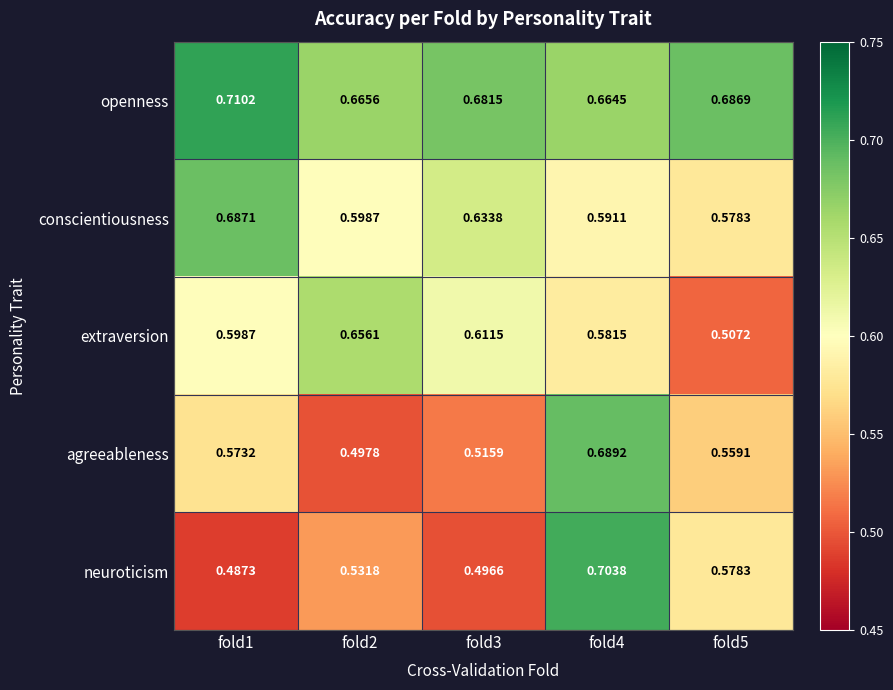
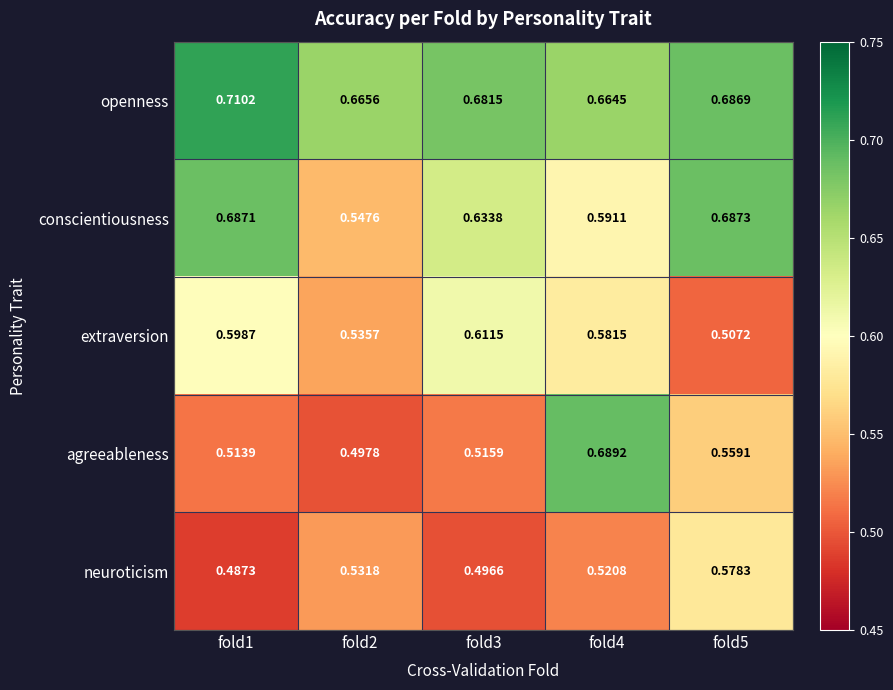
conscientiousness, fold2: 0.5987 -> 0.5476
conscientiousness, fold5: 0.5783 -> 0.6873
extraversion, fold2: 0.6561 -> 0.5357
agreeableness, fold1: 0.5732 -> 0.5139
neuroticism, fold4: 0.7038 -> 0.5208
